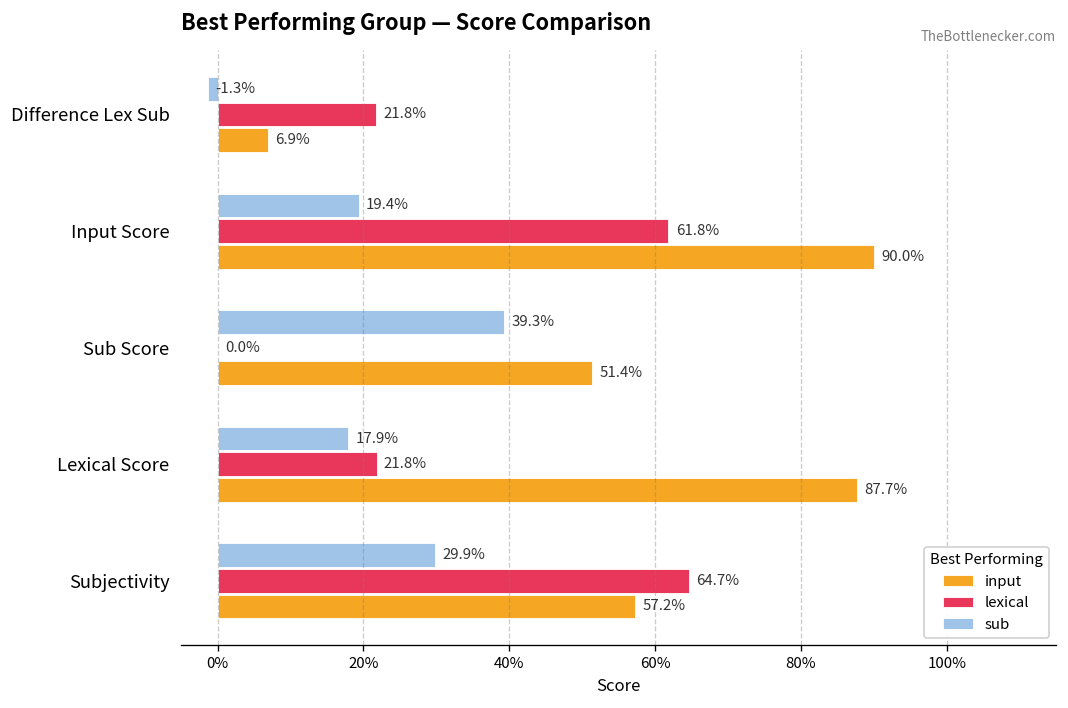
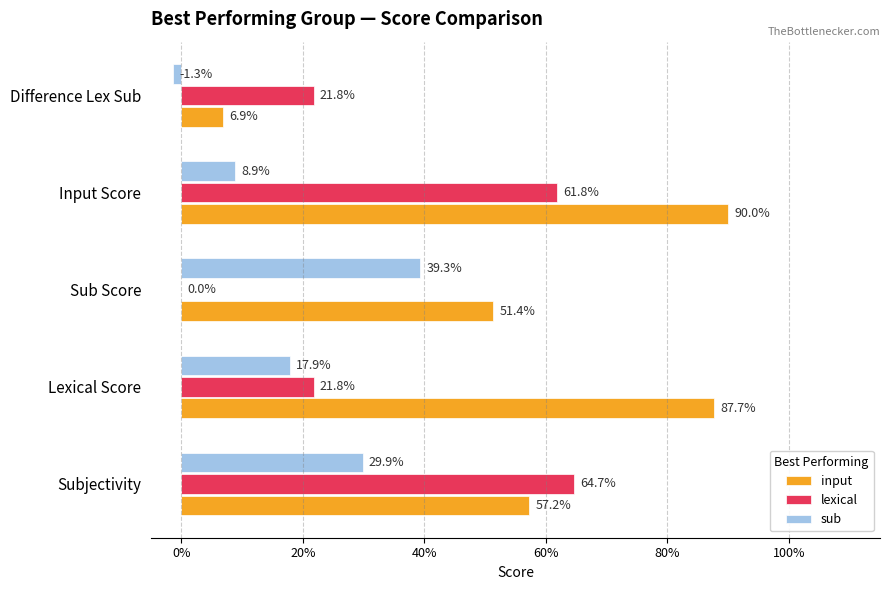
sub, Input Score: 19.4% -> 8.9%
